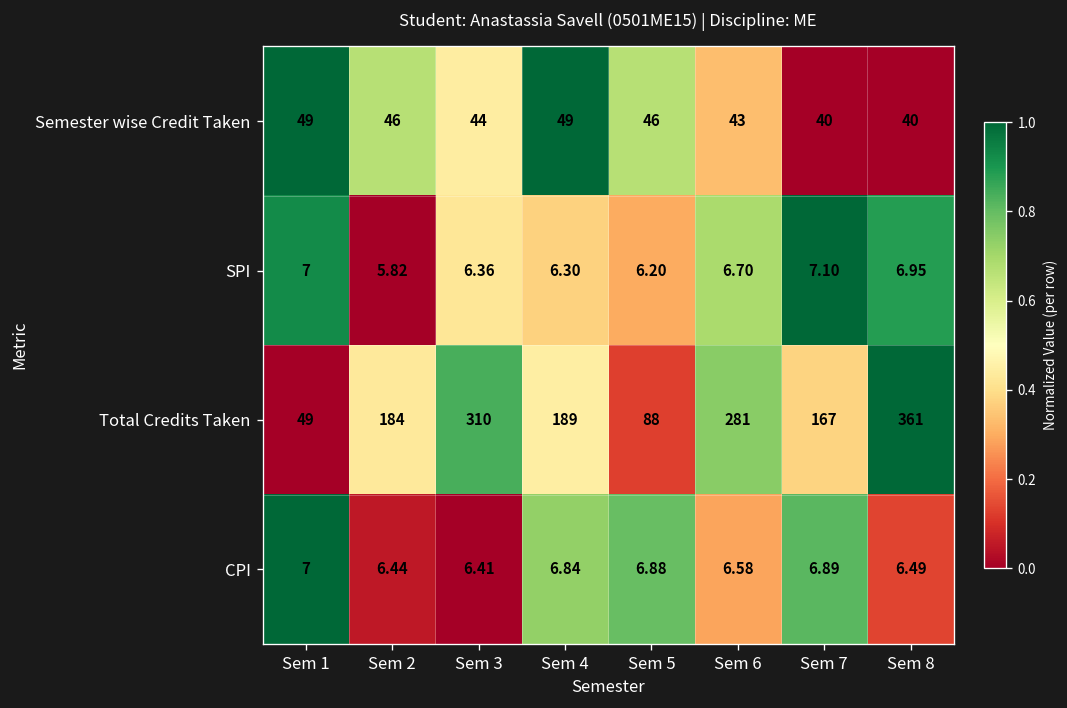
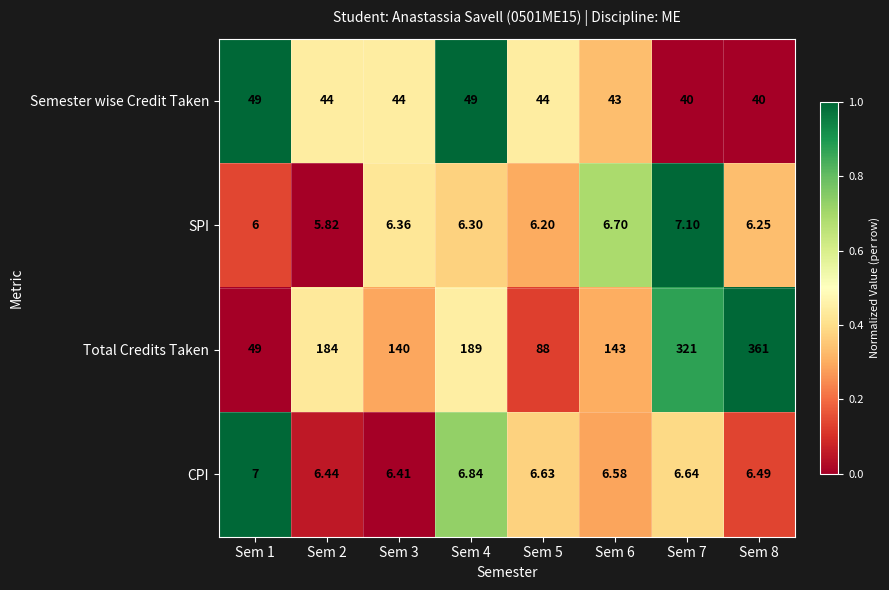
Semester wise Credit Taken, Sem 2: 46 -> 44
Semester wise Credit Taken, Sem 5: 46 -> 44
SPI, Sem 1: 7 -> 6
SPI, Sem 8: 6.95 -> 6.25
Total Credits Taken, Sem 3: 310 -> 140
Total Credits Taken, Sem 6: 281 -> 143
Total Credits Taken, Sem 7: 167 -> 321
CPI, Sem 5: 6.88 -> 6.63
CPI, Sem 7: 6.89 -> 6.64
